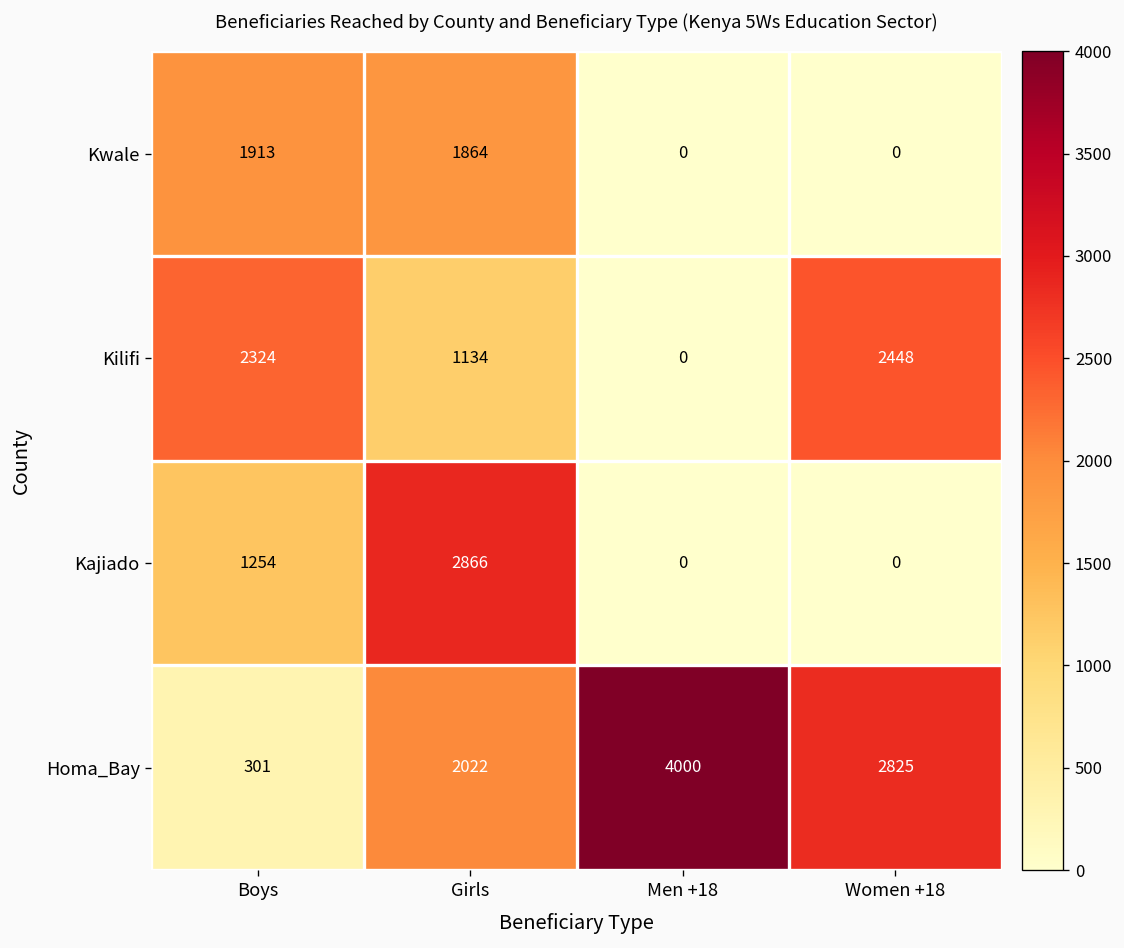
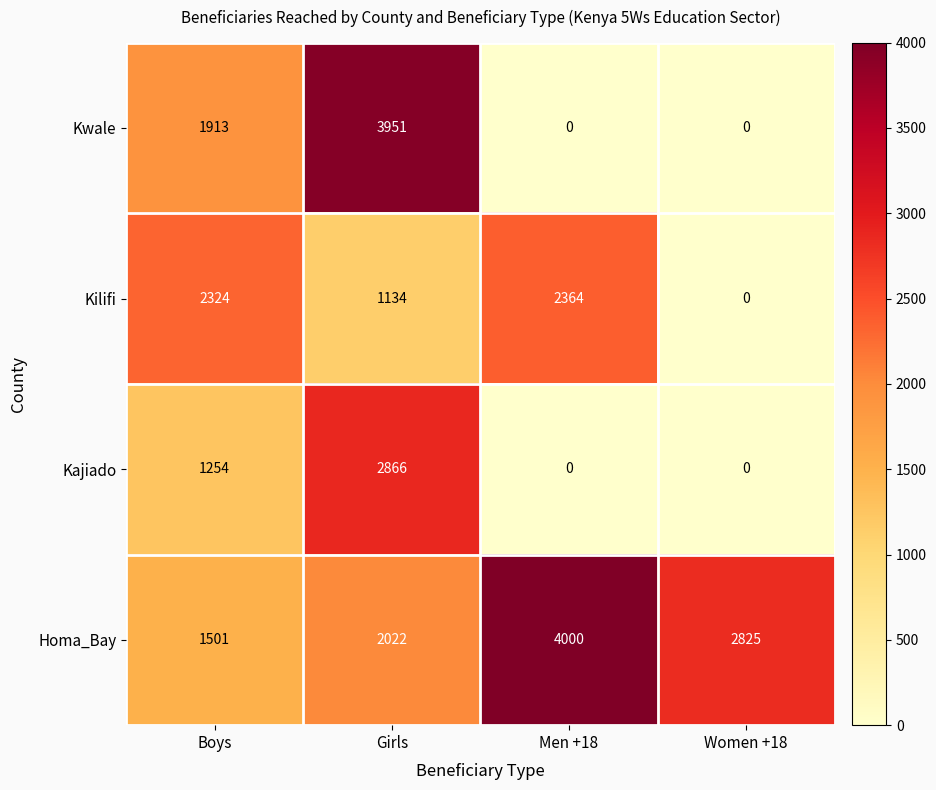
Kwale, Girls: 1864 -> 3951
Kilifi, Men +18: 0 -> 2364
Kilifi, Women +18: 2448 -> 0
Homa_Bay, Boys: 301 -> 1501
